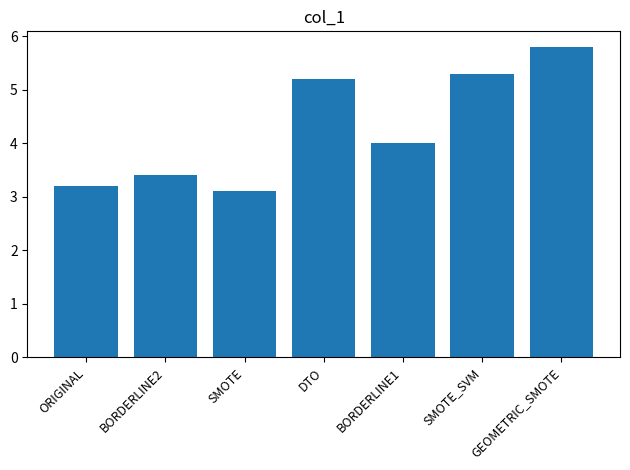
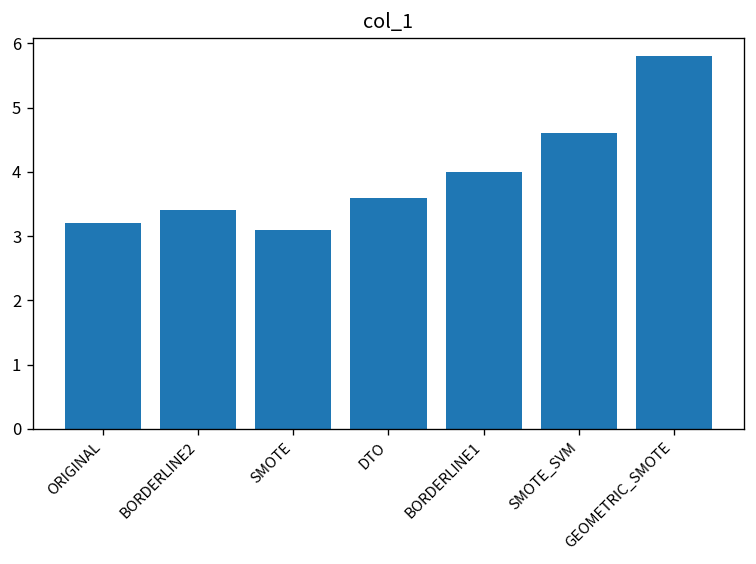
DTO: 5.2 -> 3.6
SMOTE_SVM: 5.3 -> 4.6
